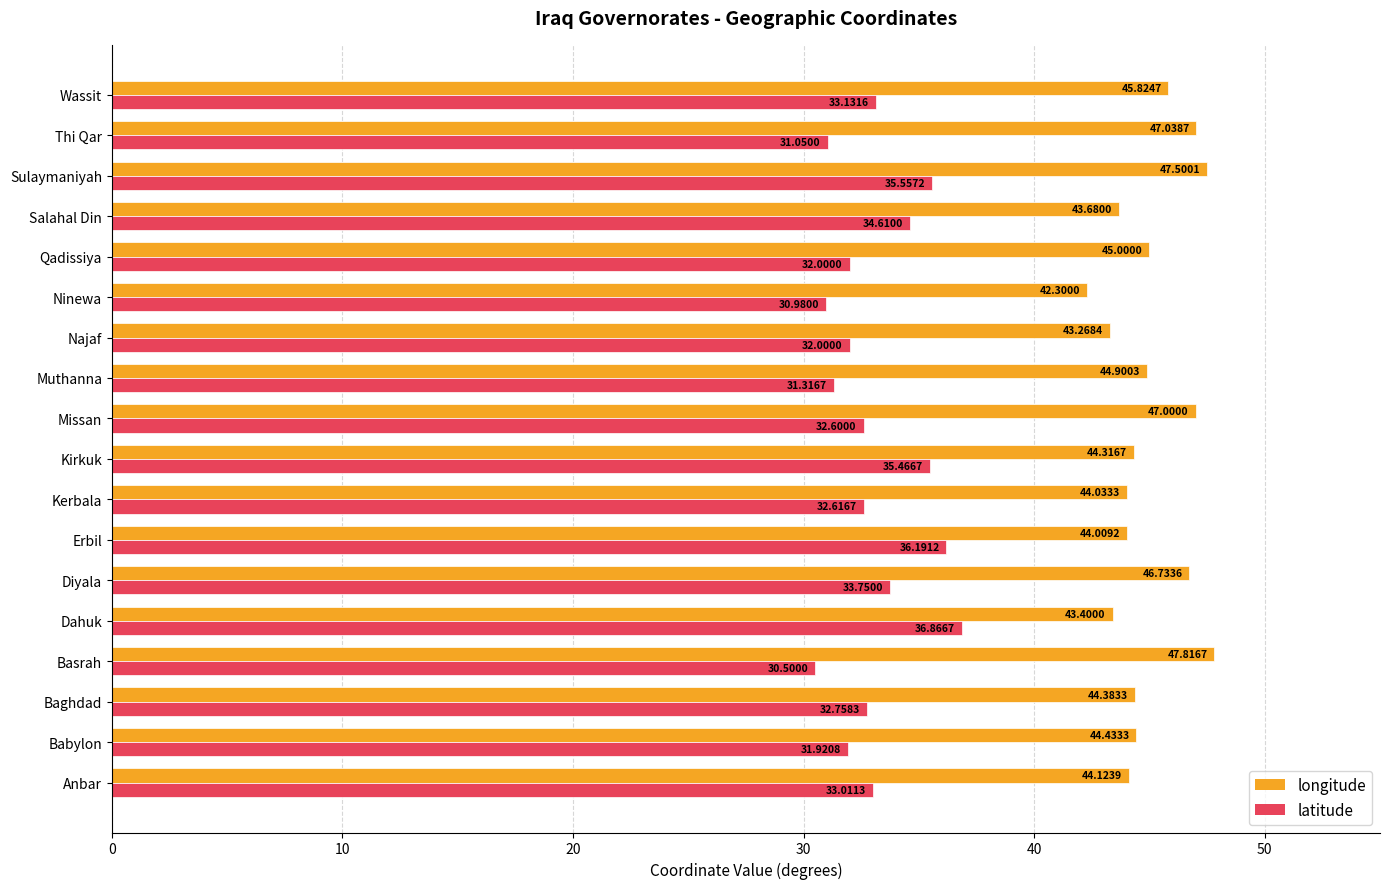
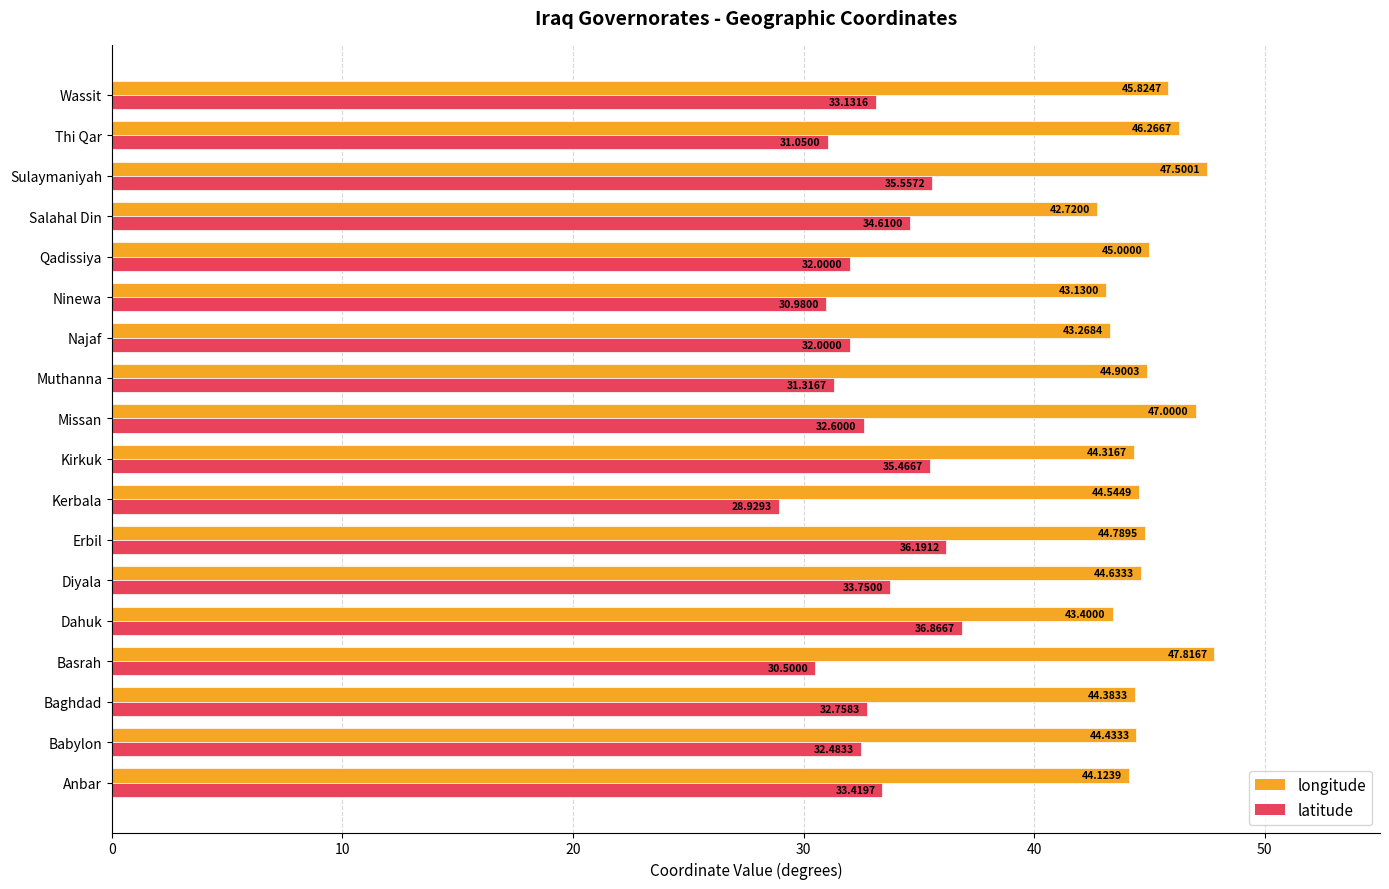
longitude, Thi Qar: 47.0387 -> 46.2667
longitude, Salahal Din: 43.6800 -> 42.7200
longitude, Ninewa: 42.3000 -> 43.1300
longitude, Kerbala: 44.0333 -> 44.5449
latitude, Kerbala: 32.6167 -> 28.9293
longitude, Erbil: 44.0092 -> 44.7895
longitude, Diyala: 46.7336 -> 44.6333
latitude, Babylon: 31.9208 -> 32.4833
latitude, Anbar: 33.0113 -> 33.4197
